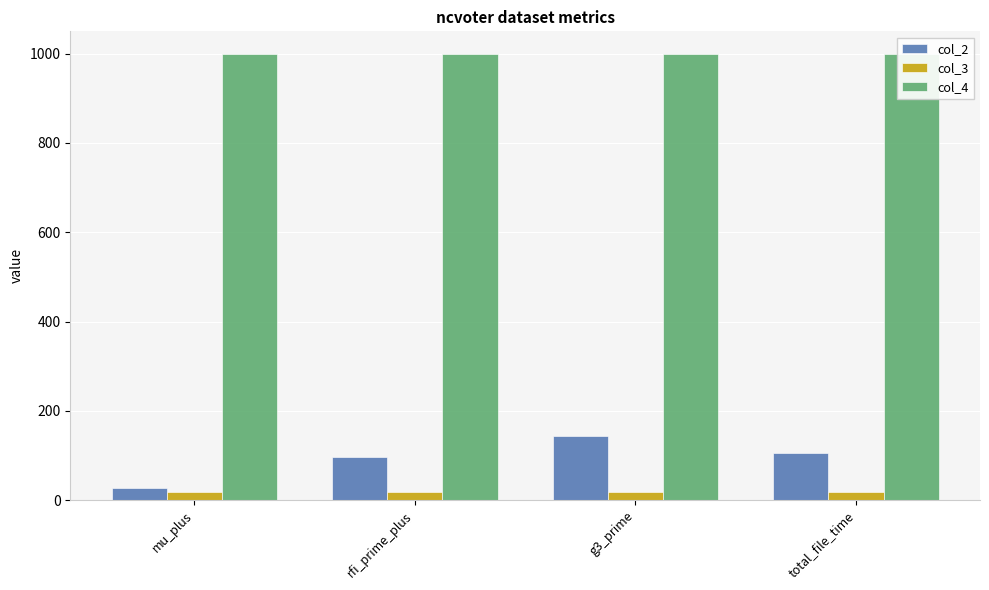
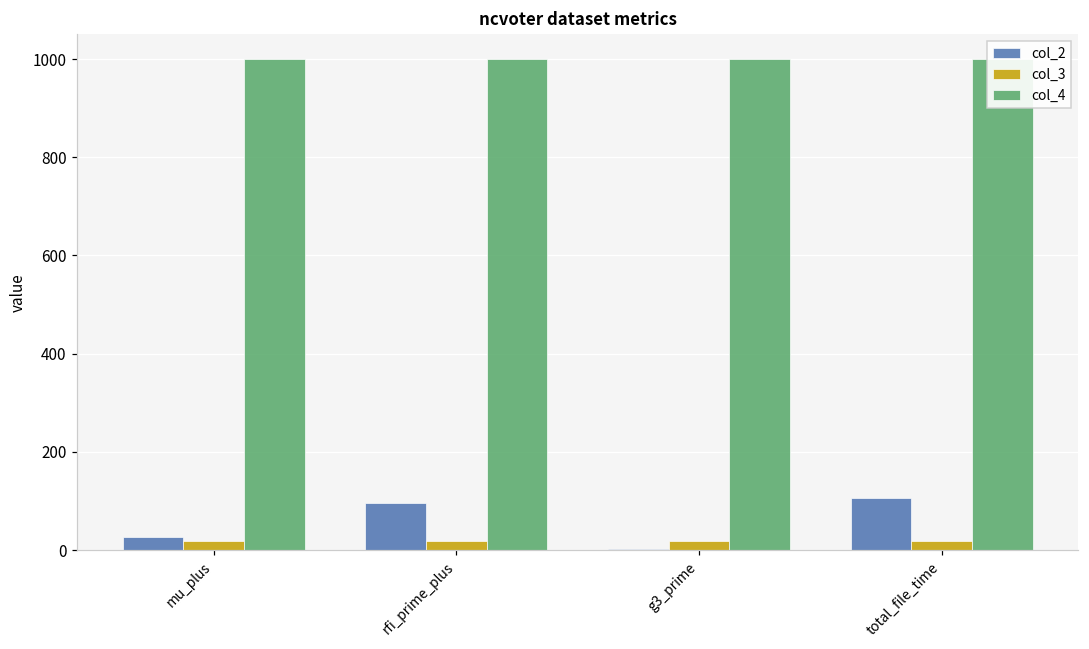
col_2, g3_prime: 140 -> 0
